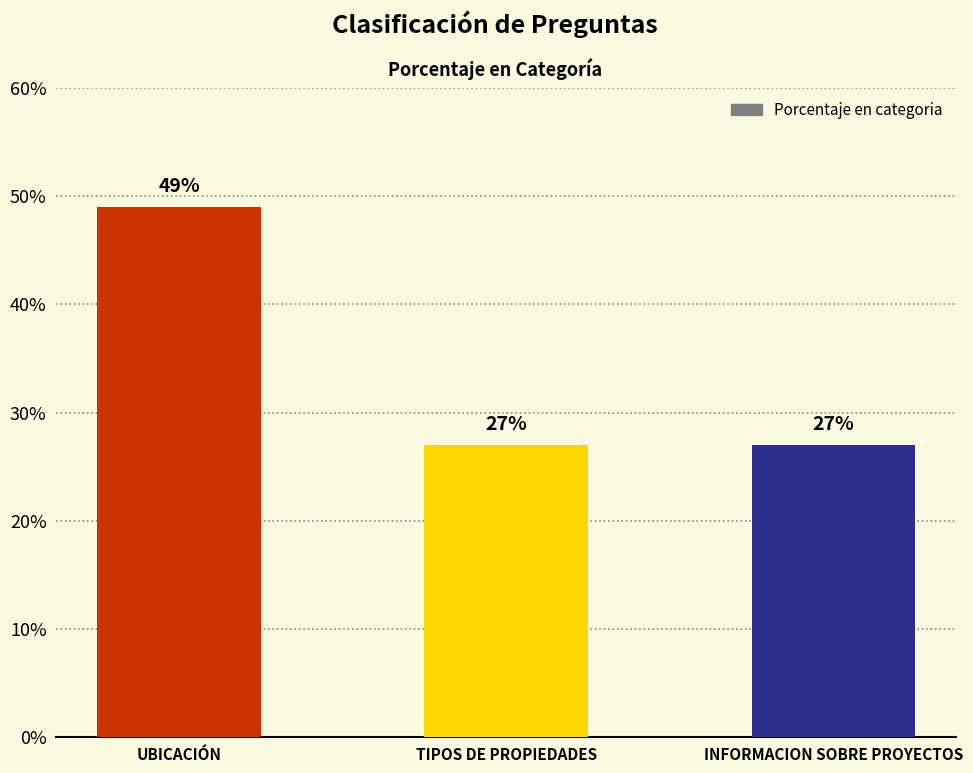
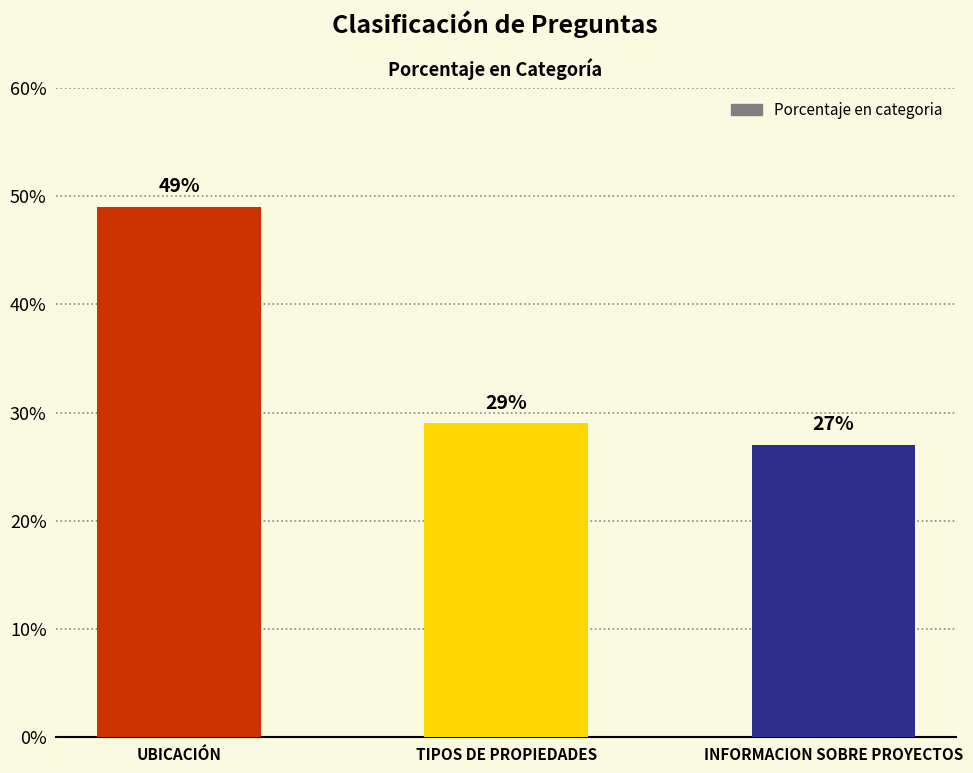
TIPOS DE PROPIEDADES: 27% -> 29%
